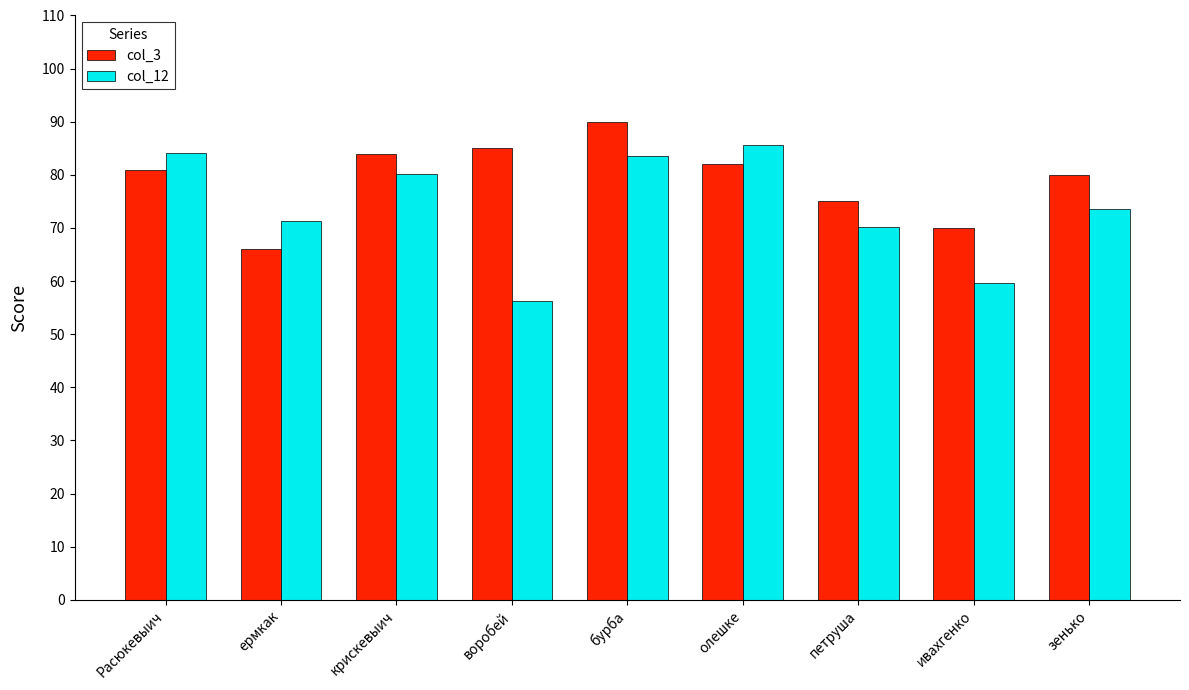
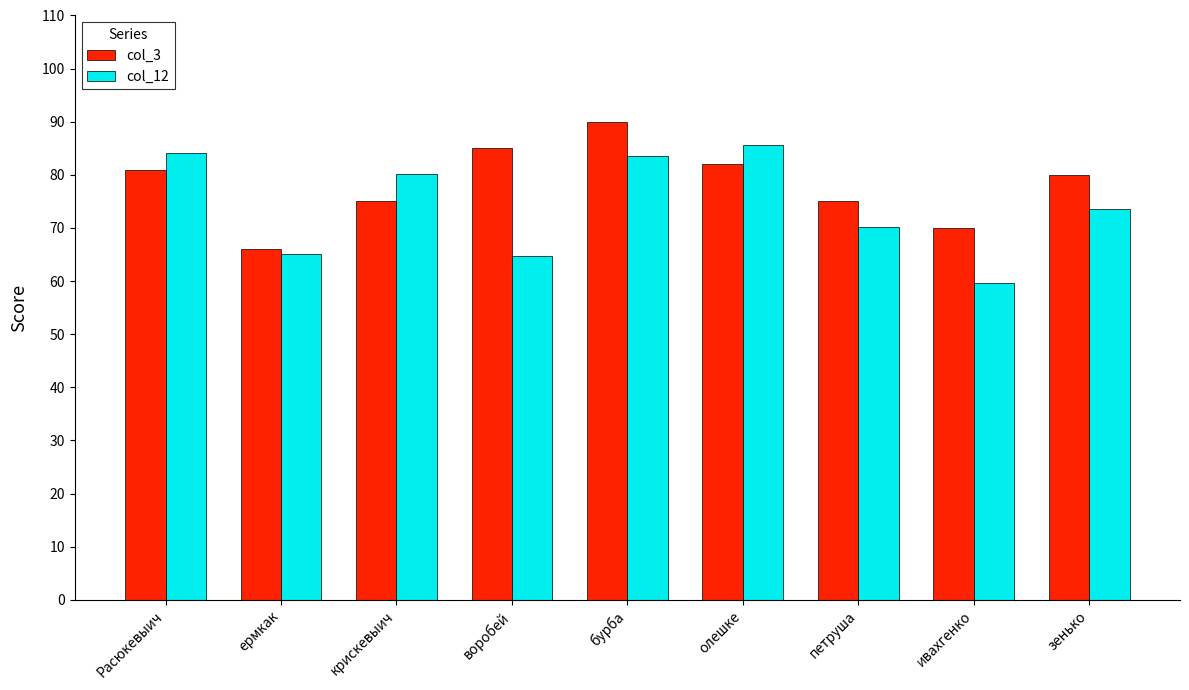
col_12, ермкак: 71 -> 65
col_3, крискевыич: 84 -> 75
col_12, воробей: 56 -> 65
